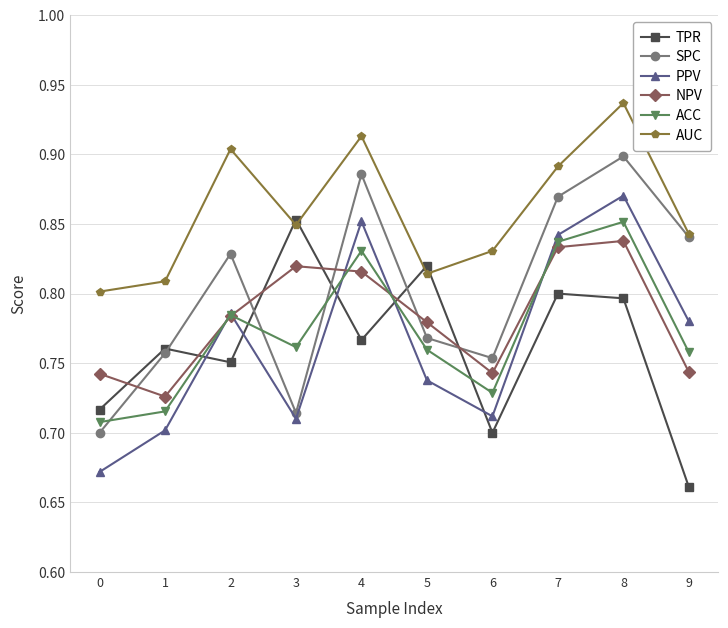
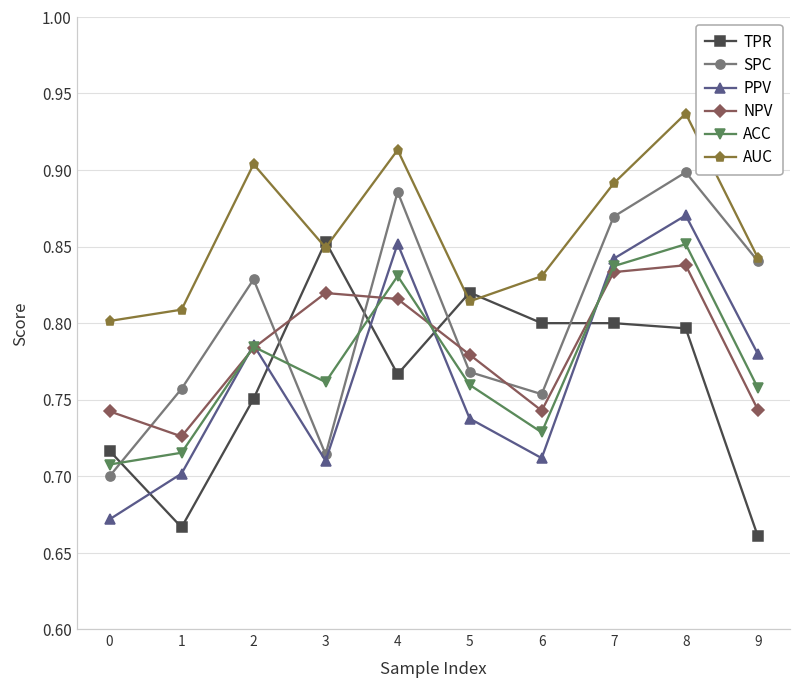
TPR, 1: 0.761 -> 0.667
TPR, 6: 0.7 -> 0.8
